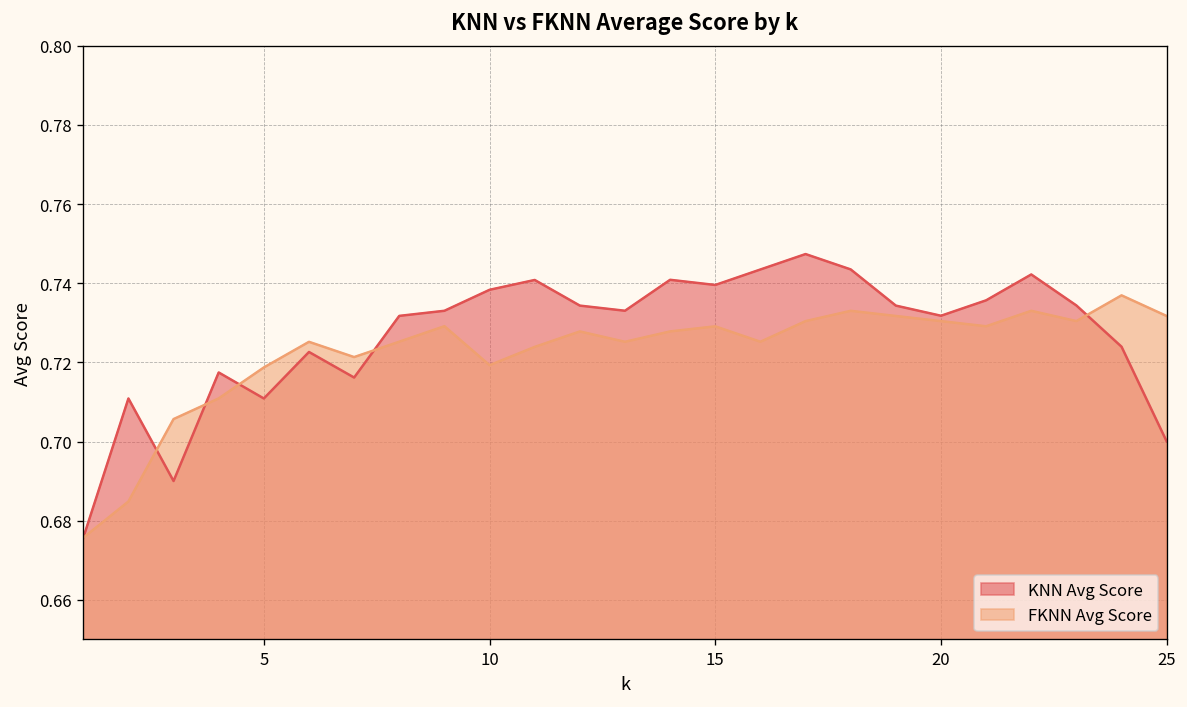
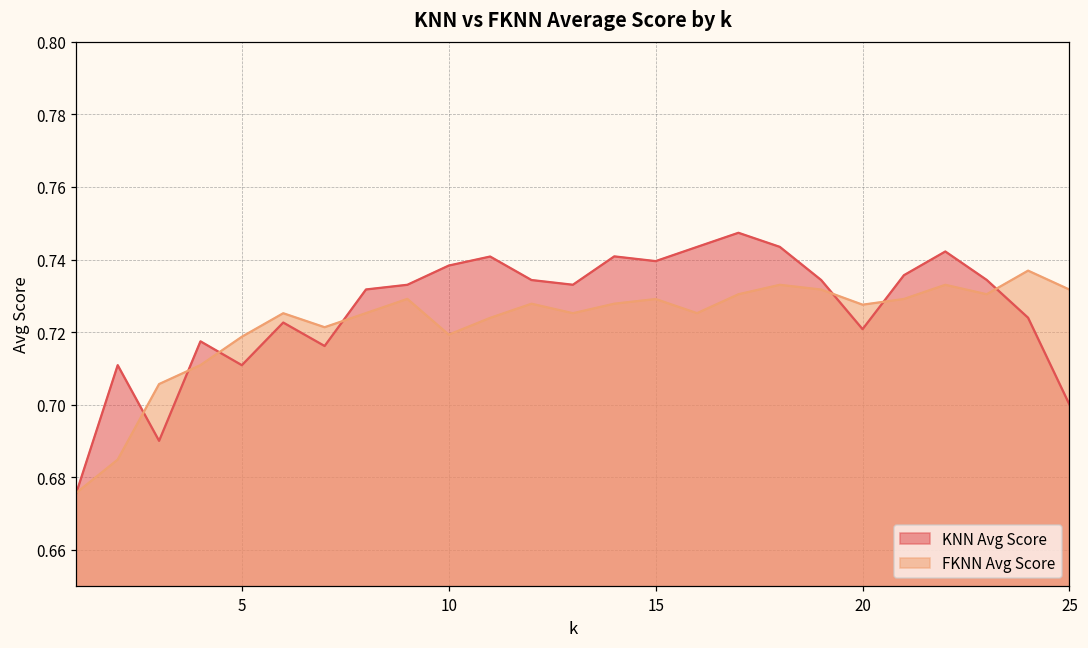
KNN Avg Score, 20: 0.732 -> 0.721
FKNN Avg Score, 20: 0.730 -> 0.728
